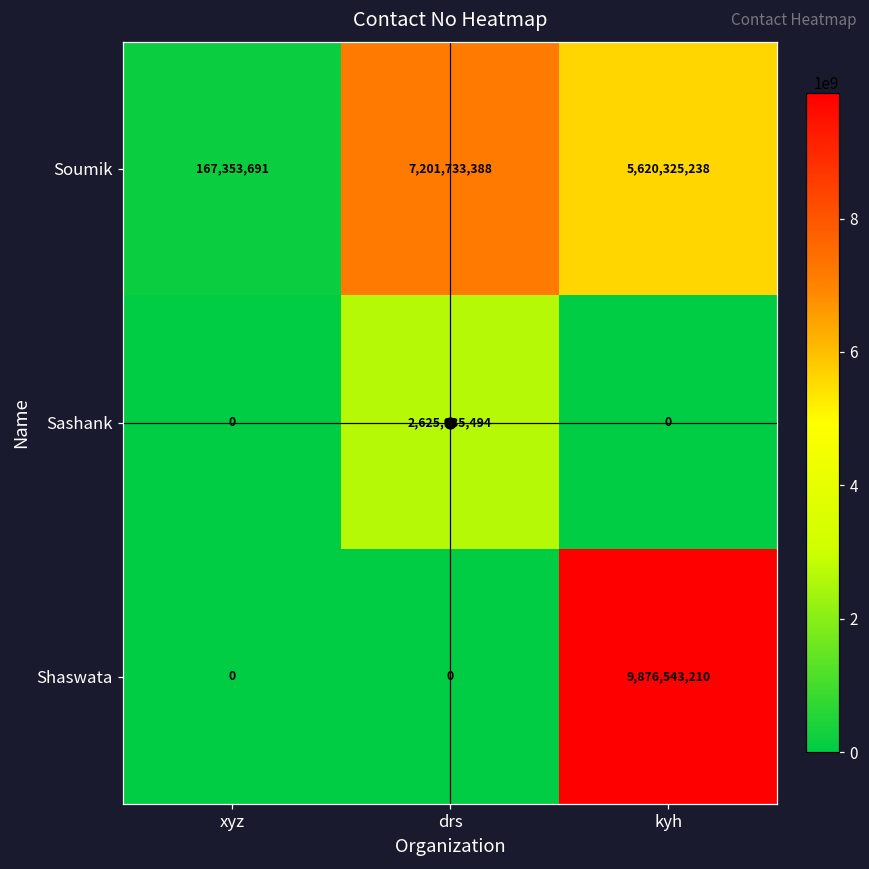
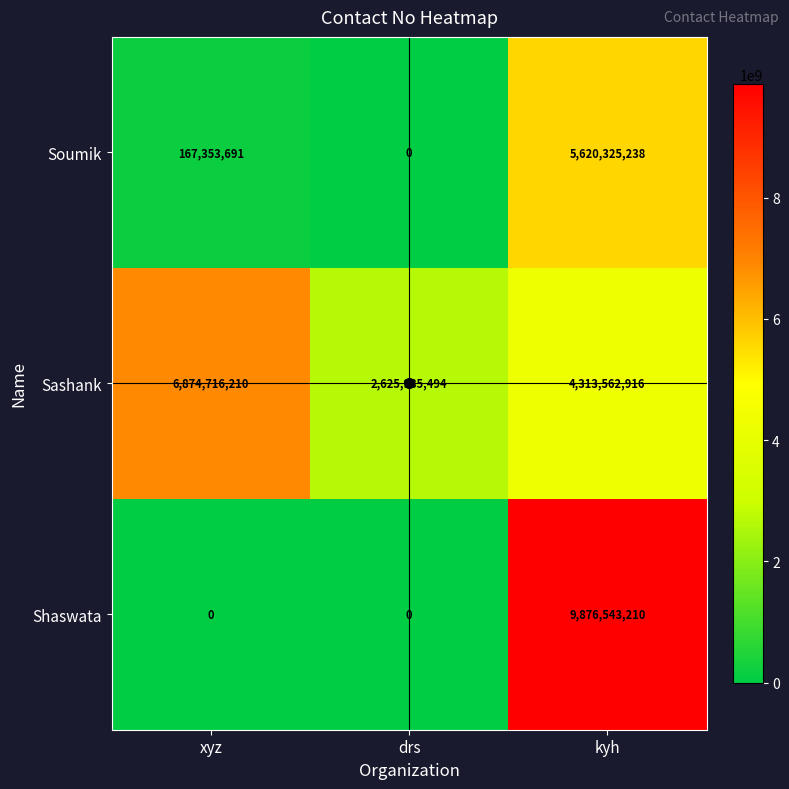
Soumik, drs: 7,201,733,388 -> 0
Sashank, xyz: 0 -> 6,874,716,210
Sashank, kyh: 0 -> 4,313,562,916
